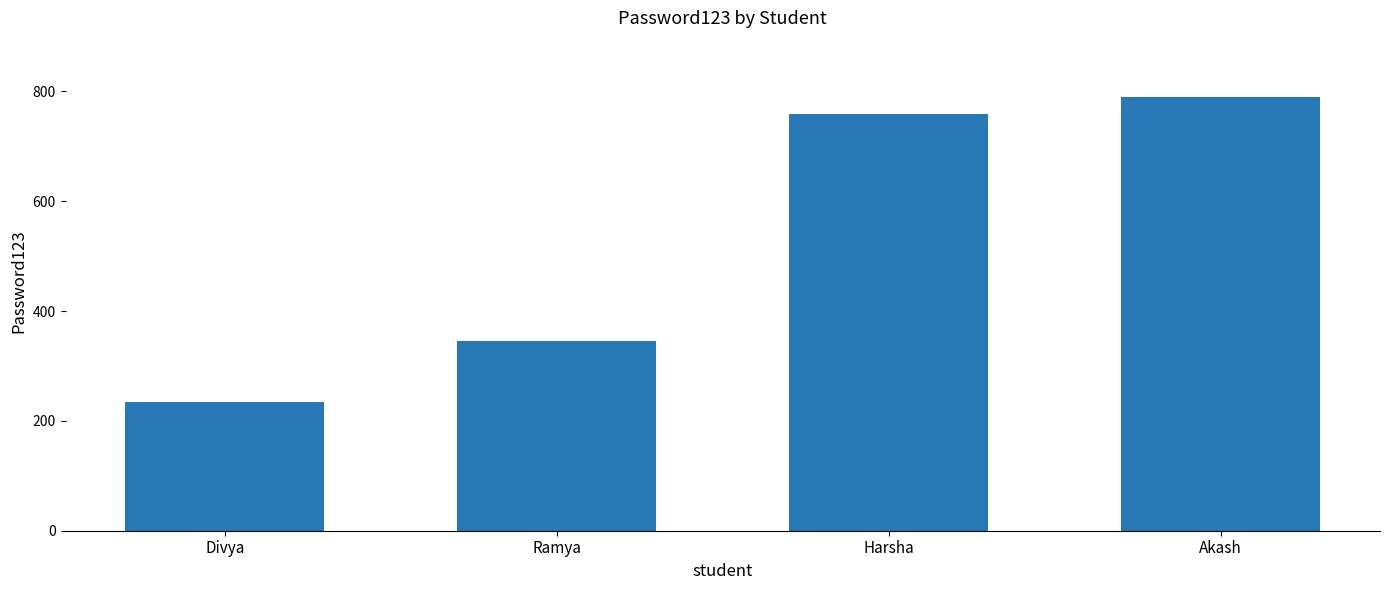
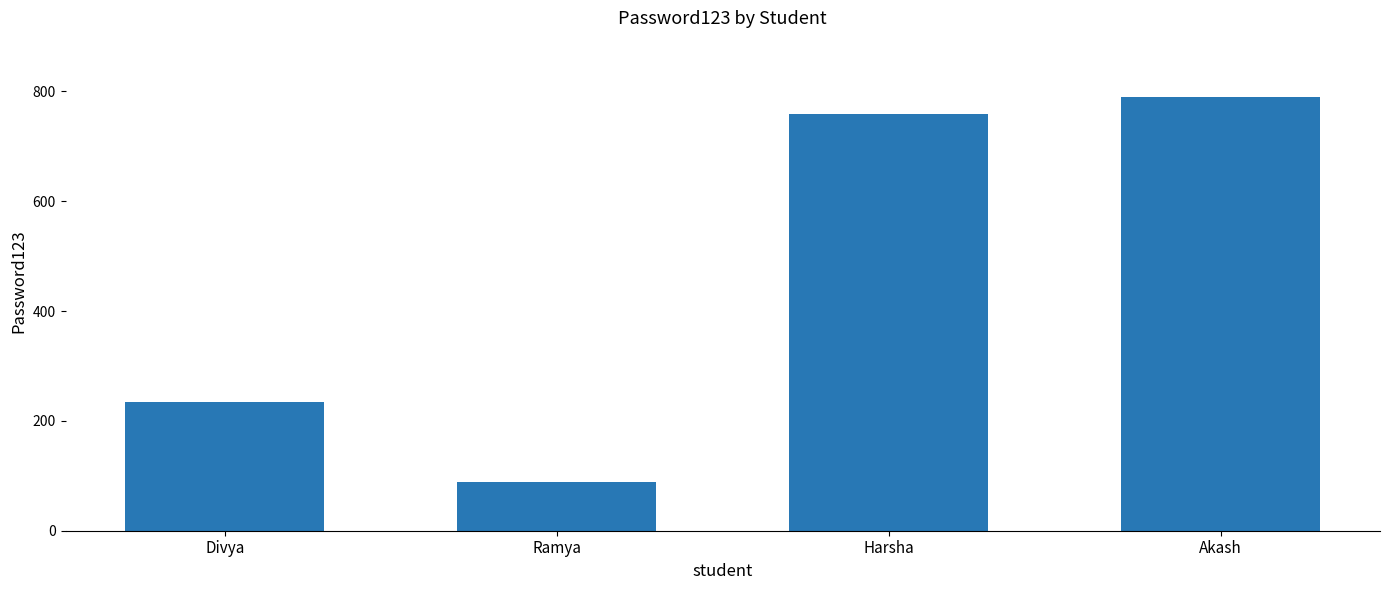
Ramya: 350 -> 90
